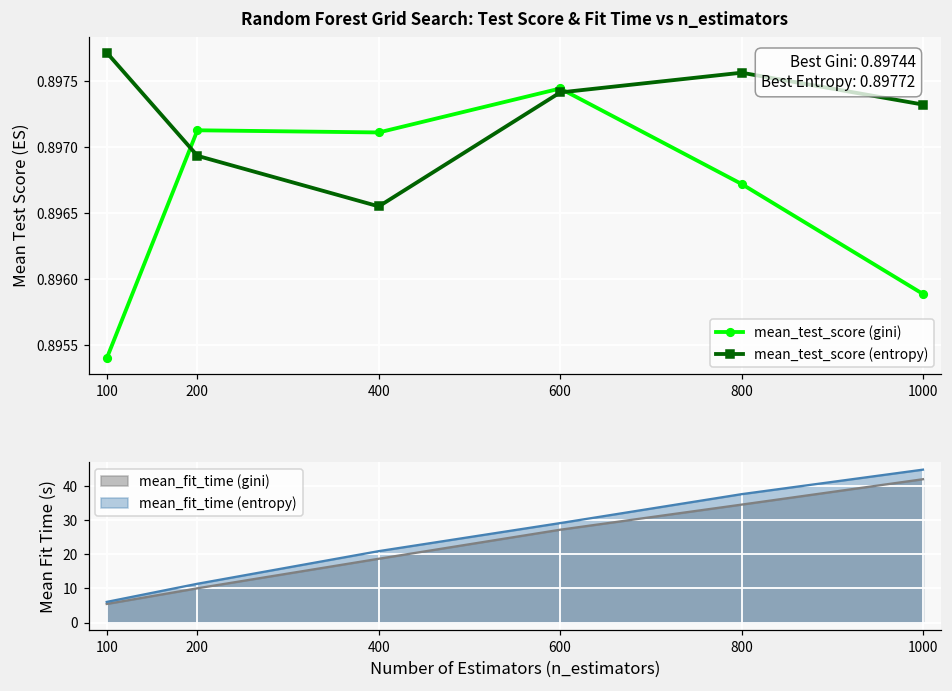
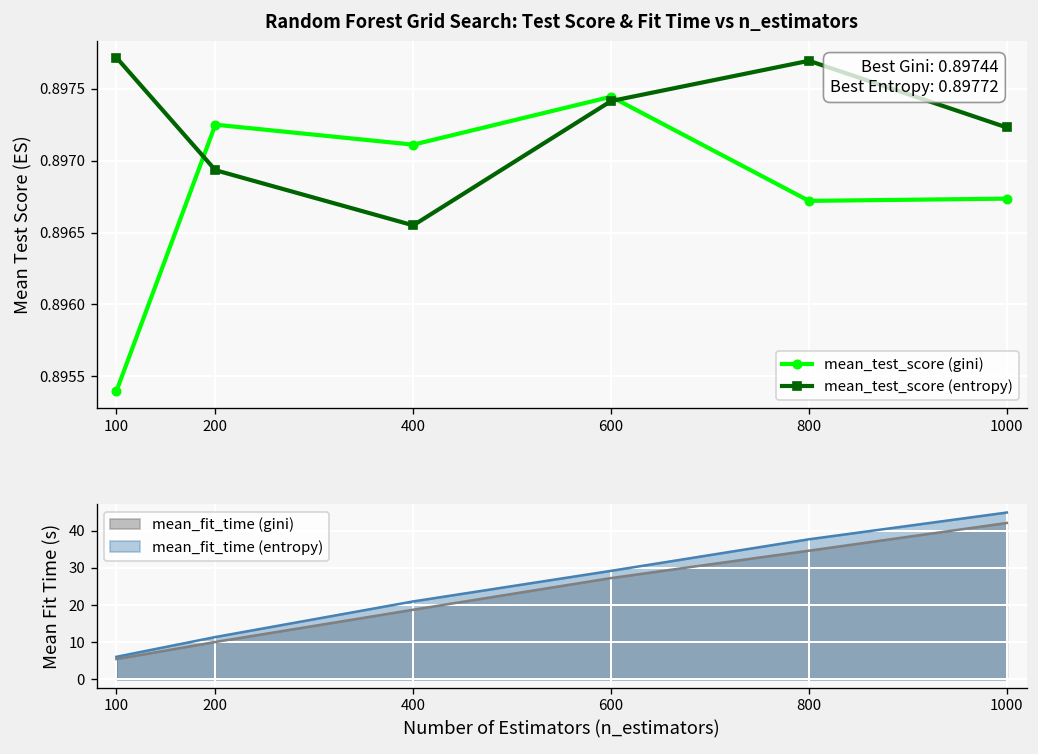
Random Forest Grid Search: Test Score & Fit Time vs n_estimators, mean_test_score (gini), 200: 0.89713 -> 0.89725
Random Forest Grid Search: Test Score & Fit Time vs n_estimators, mean_test_score (entropy), 800: 0.89756 -> 0.89769
Random Forest Grid Search: Test Score & Fit Time vs n_estimators, mean_test_score (gini), 1000: 0.89589 -> 0.89674
Random Forest Grid Search: Test Score & Fit Time vs n_estimators, mean_test_score (entropy), 1000: 0.89732 -> 0.89723
